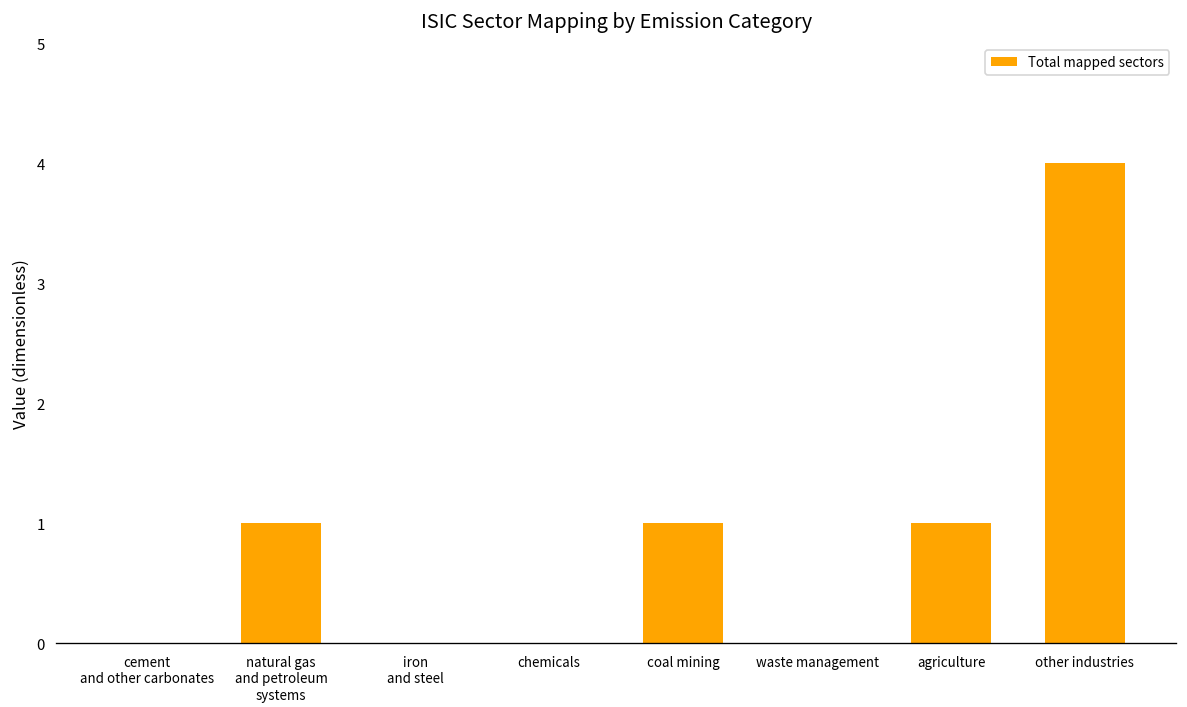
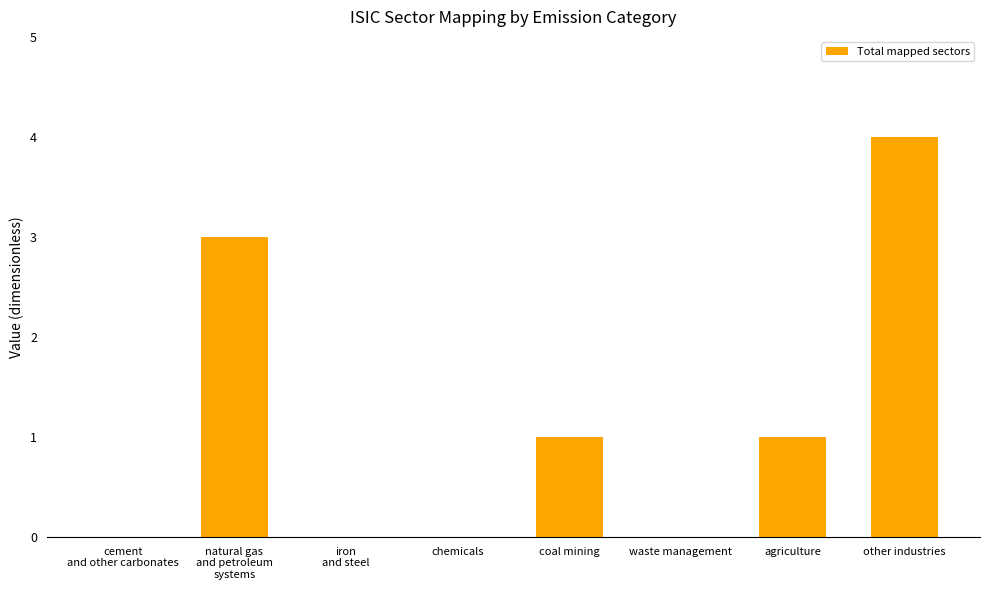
natural gas and petroleum systems: 1 -> 3
